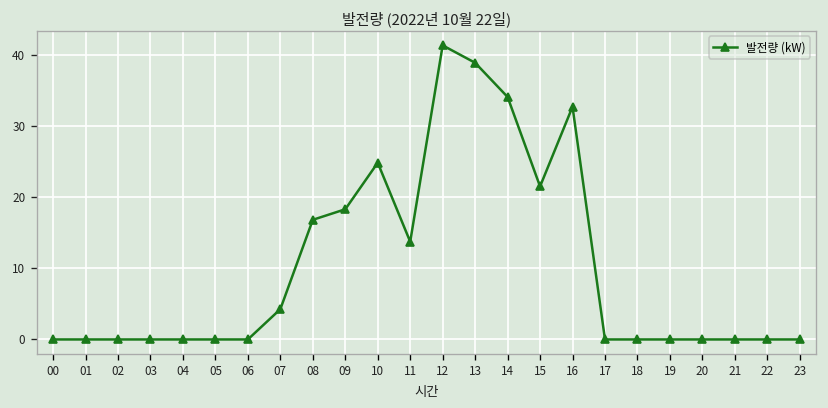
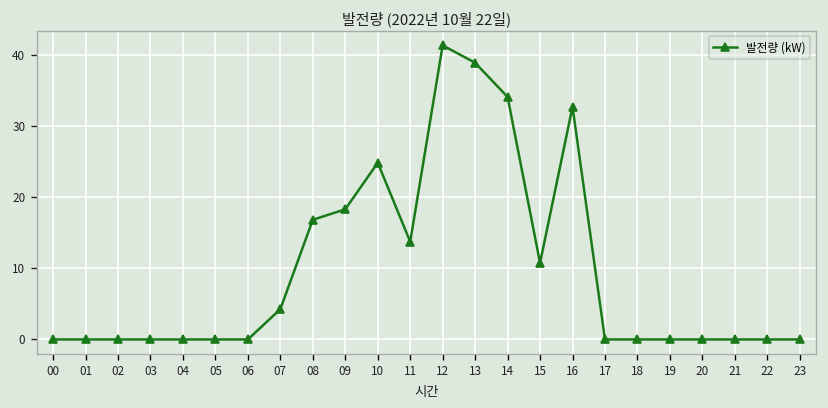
15: 22 -> 11
